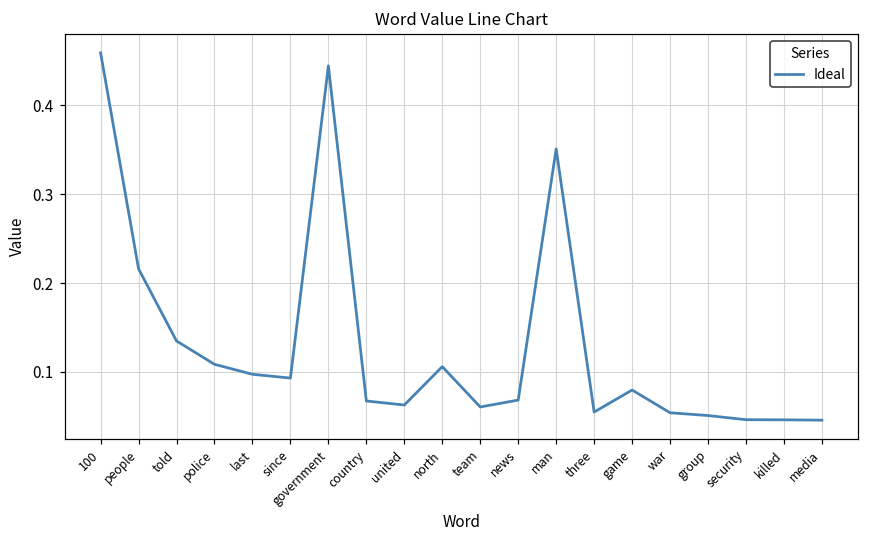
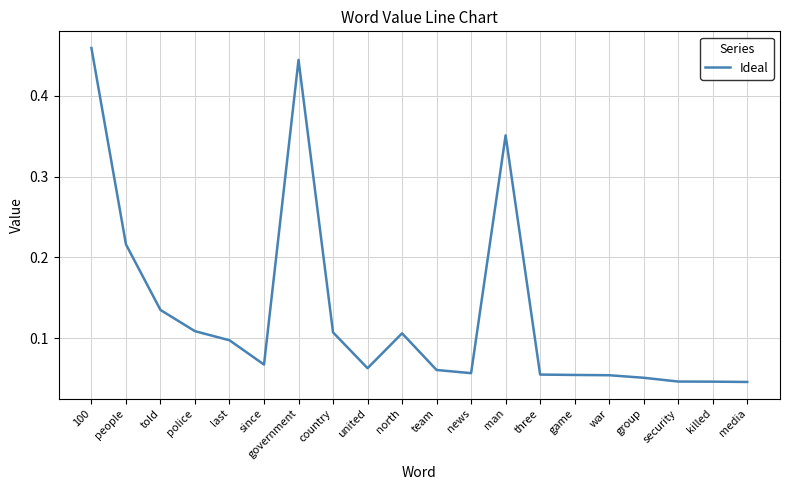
since: 0.09 -> 0.07
country: 0.07 -> 0.11
news: 0.07 -> 0.06
game: 0.08 -> 0.05
